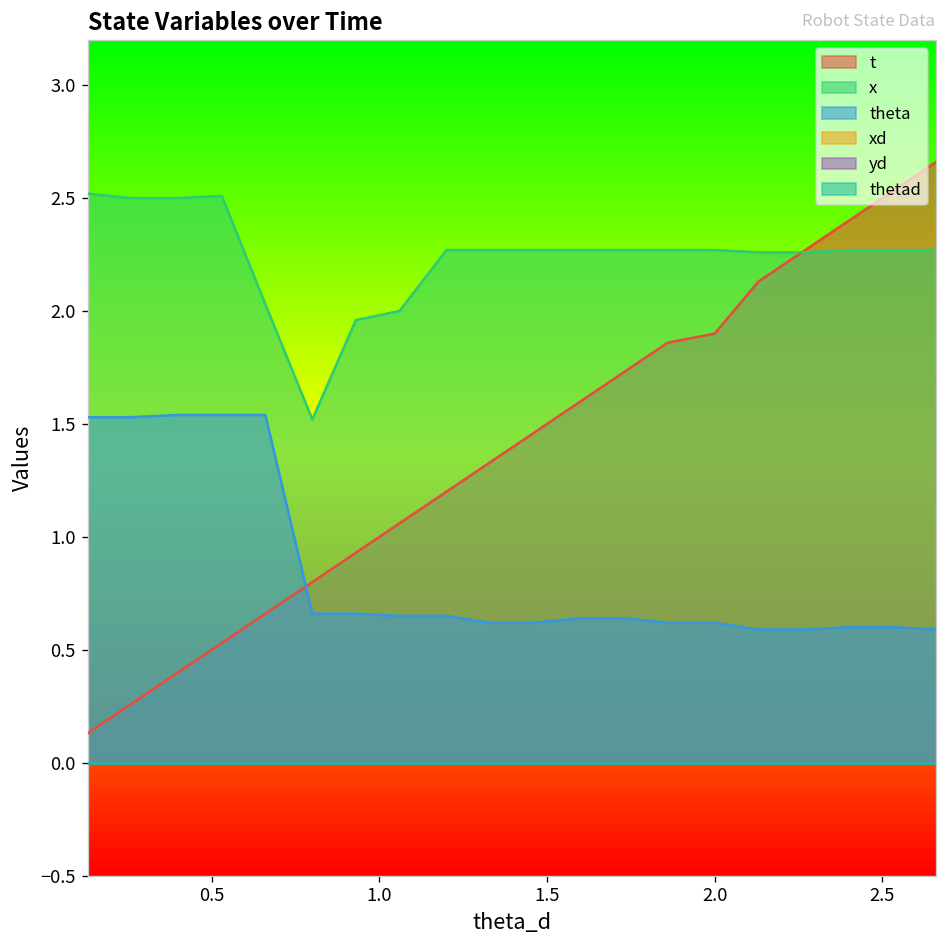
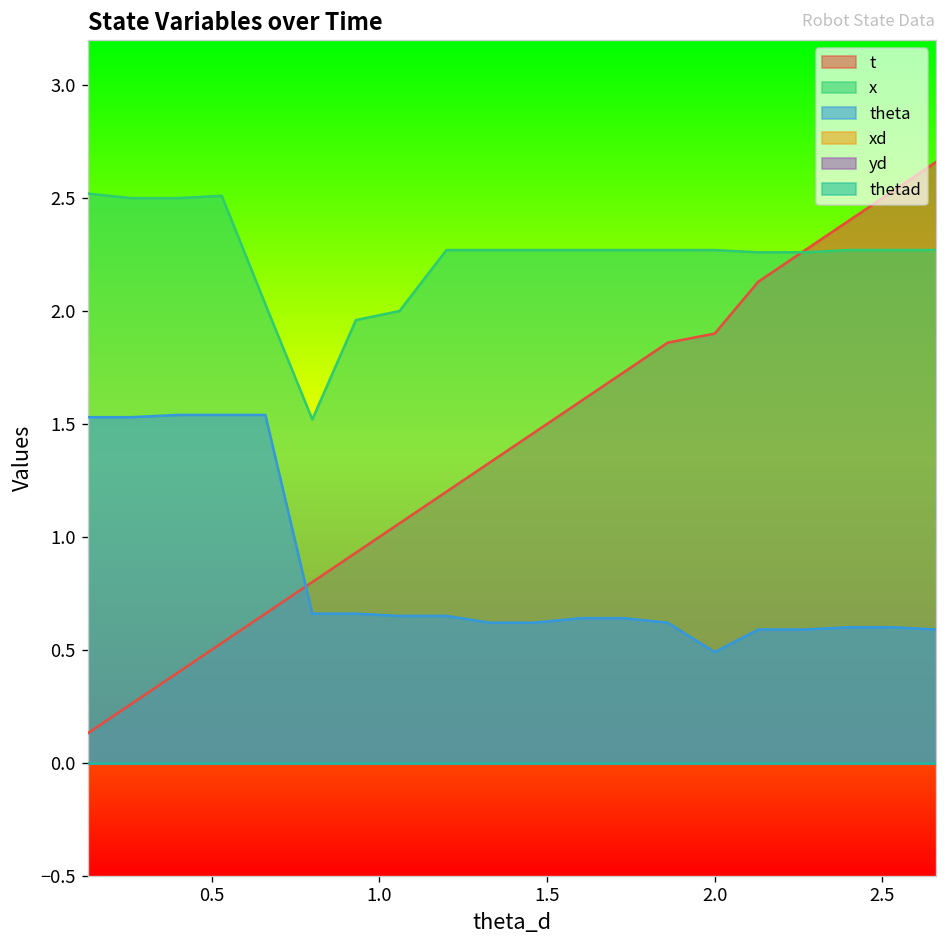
theta, 2.0: 0.62 -> 0.49
